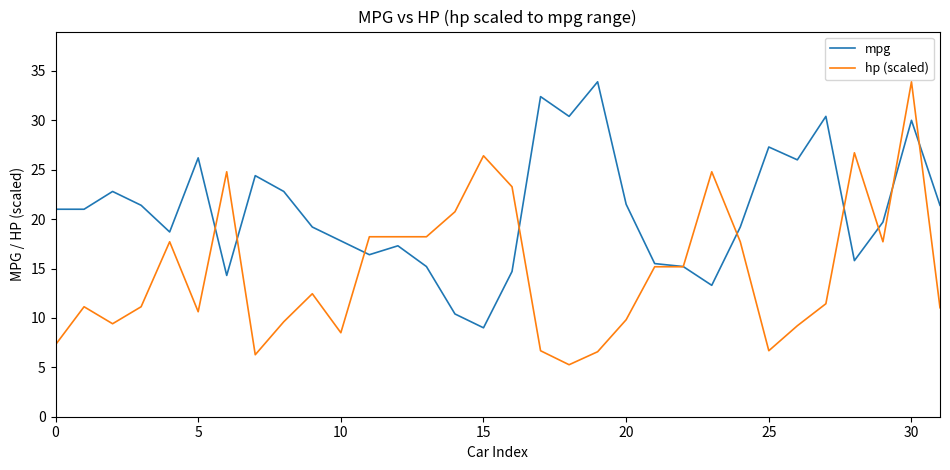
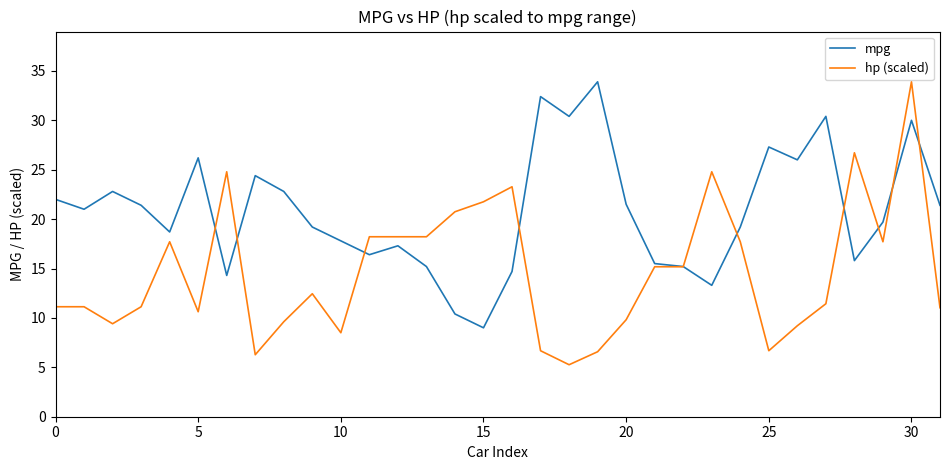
mpg, 0: 21 -> 22
hp (scaled), 0: 7 -> 11
hp (scaled), 15: 26 -> 22
